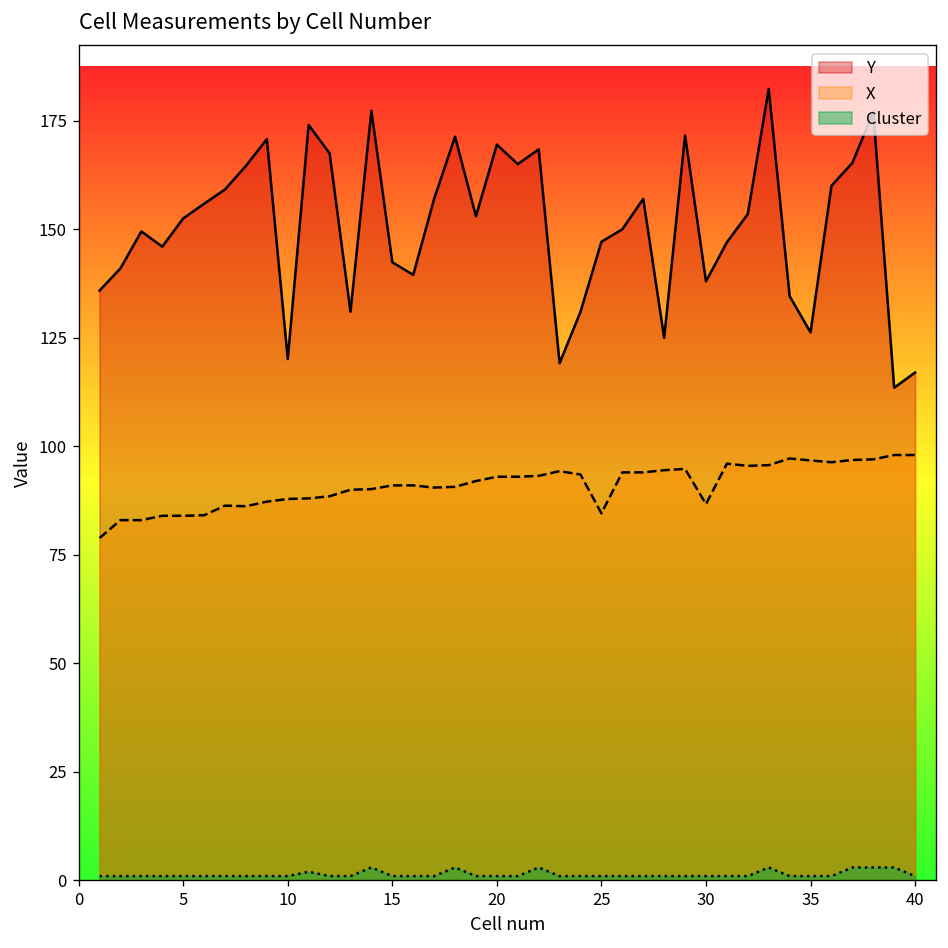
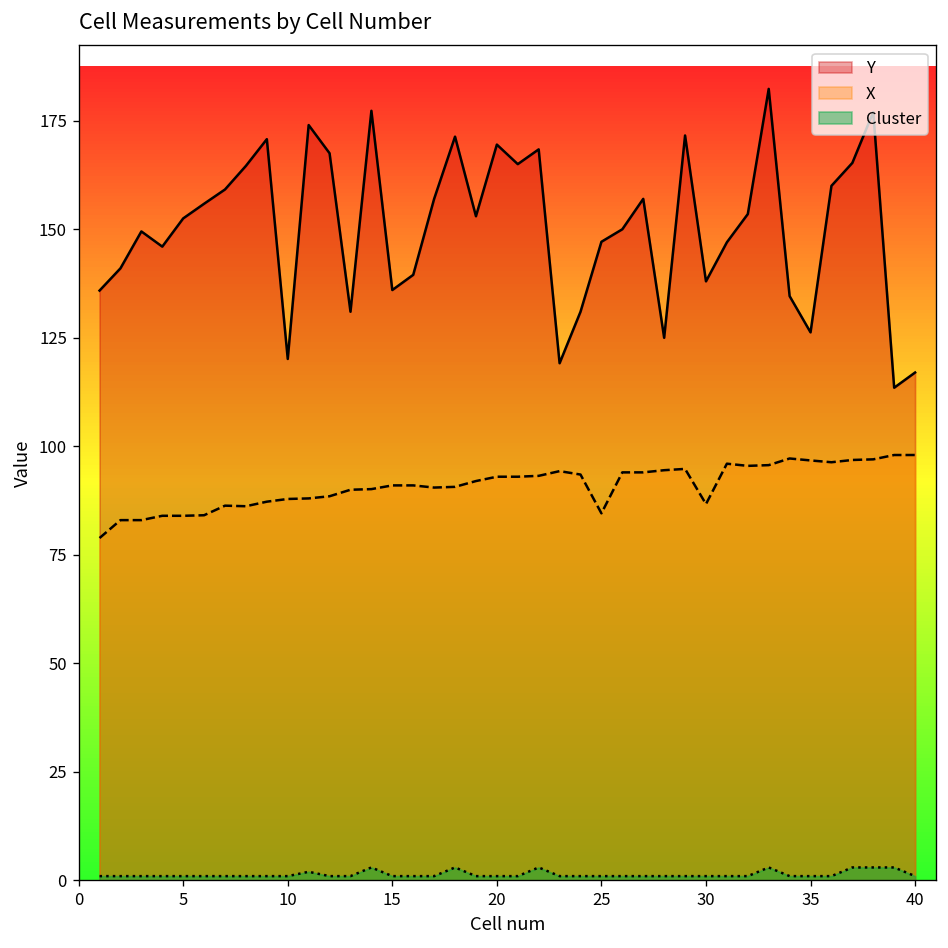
Y, 15: 142 -> 136
